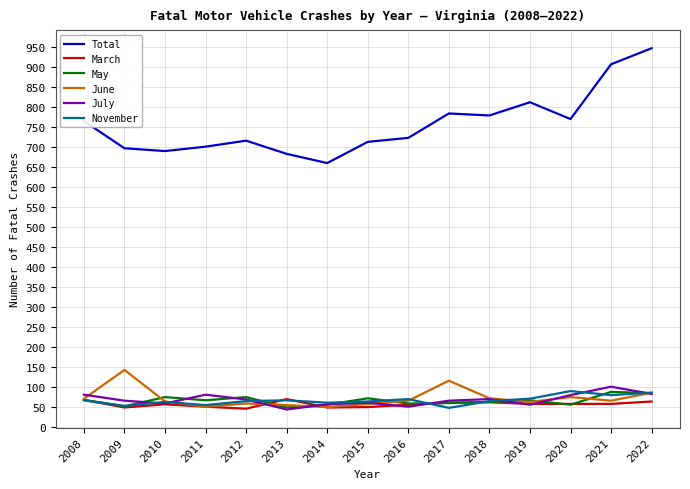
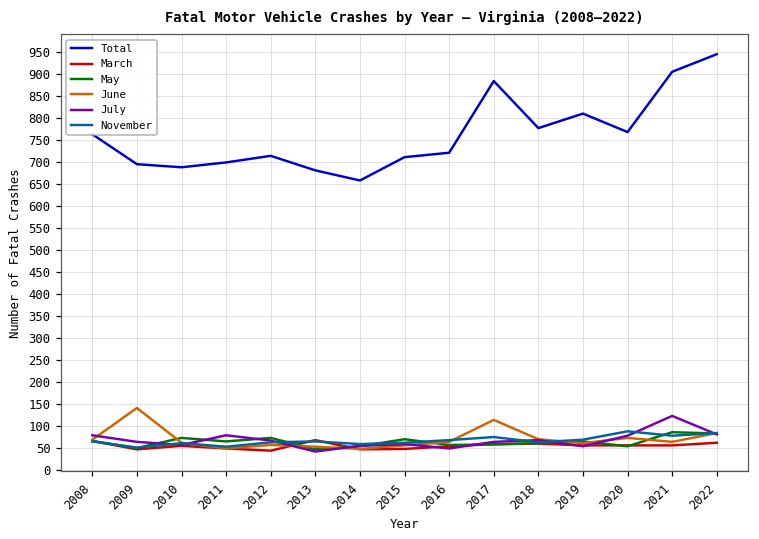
Total, 2017: 780 -> 890
November, 2017: 50 -> 80
July, 2021: 100 -> 120
